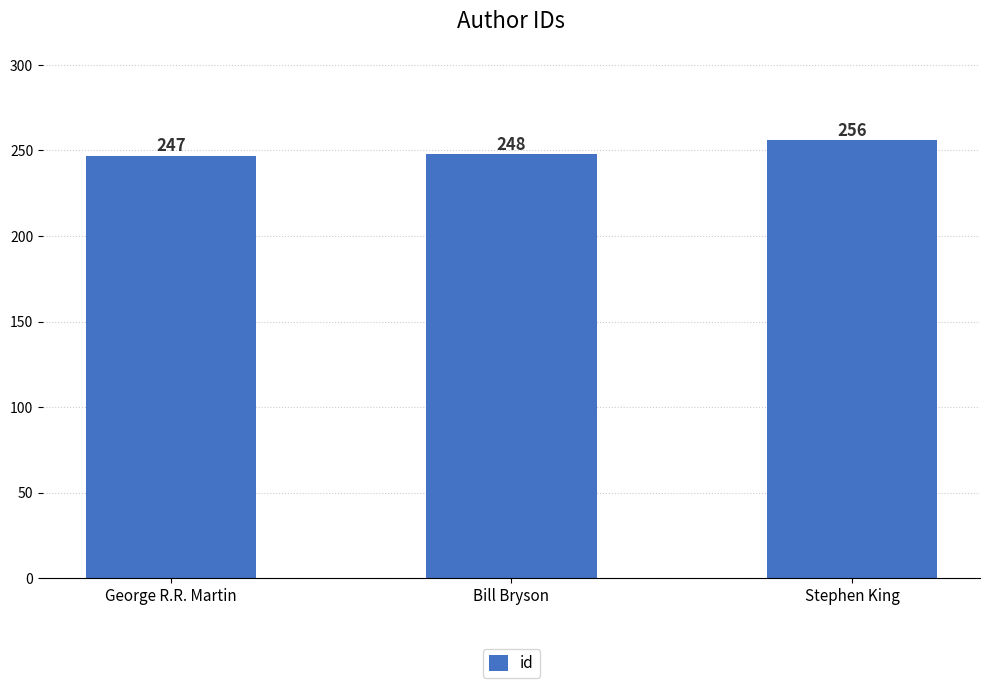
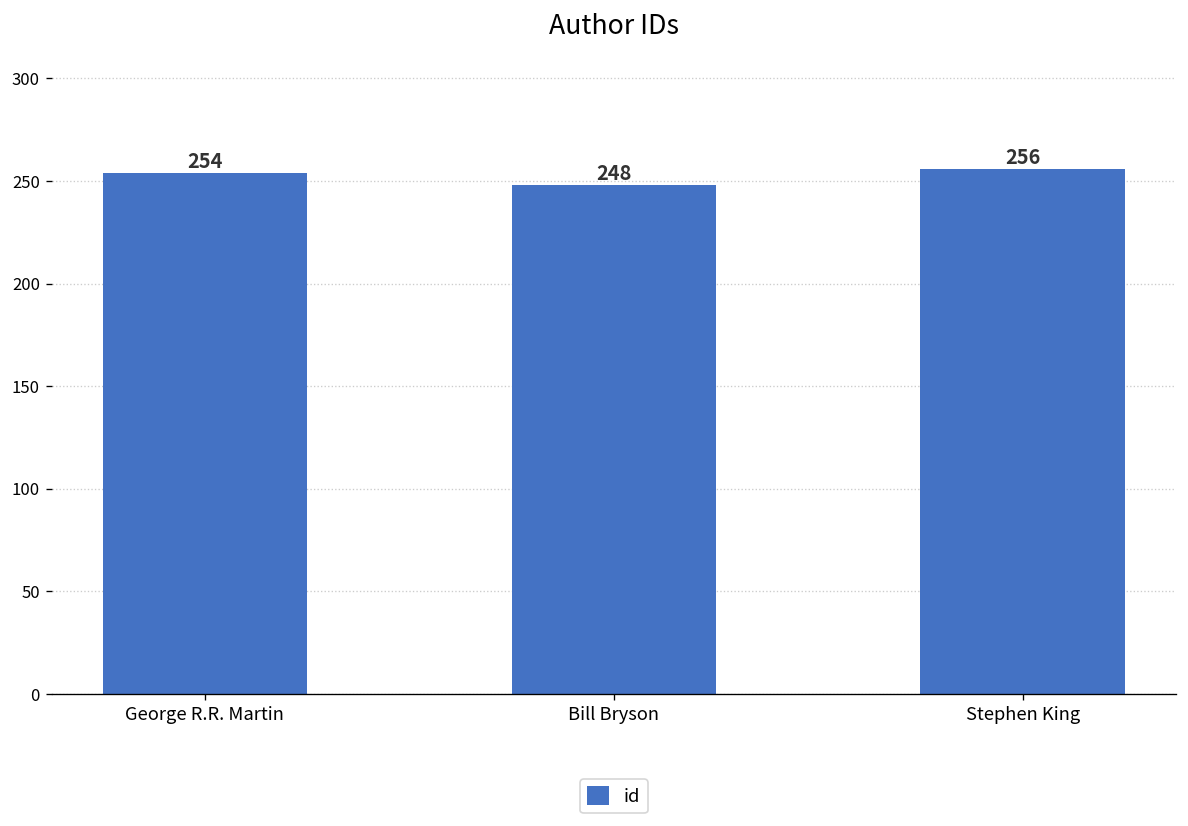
George R.R. Martin: 247 -> 254
